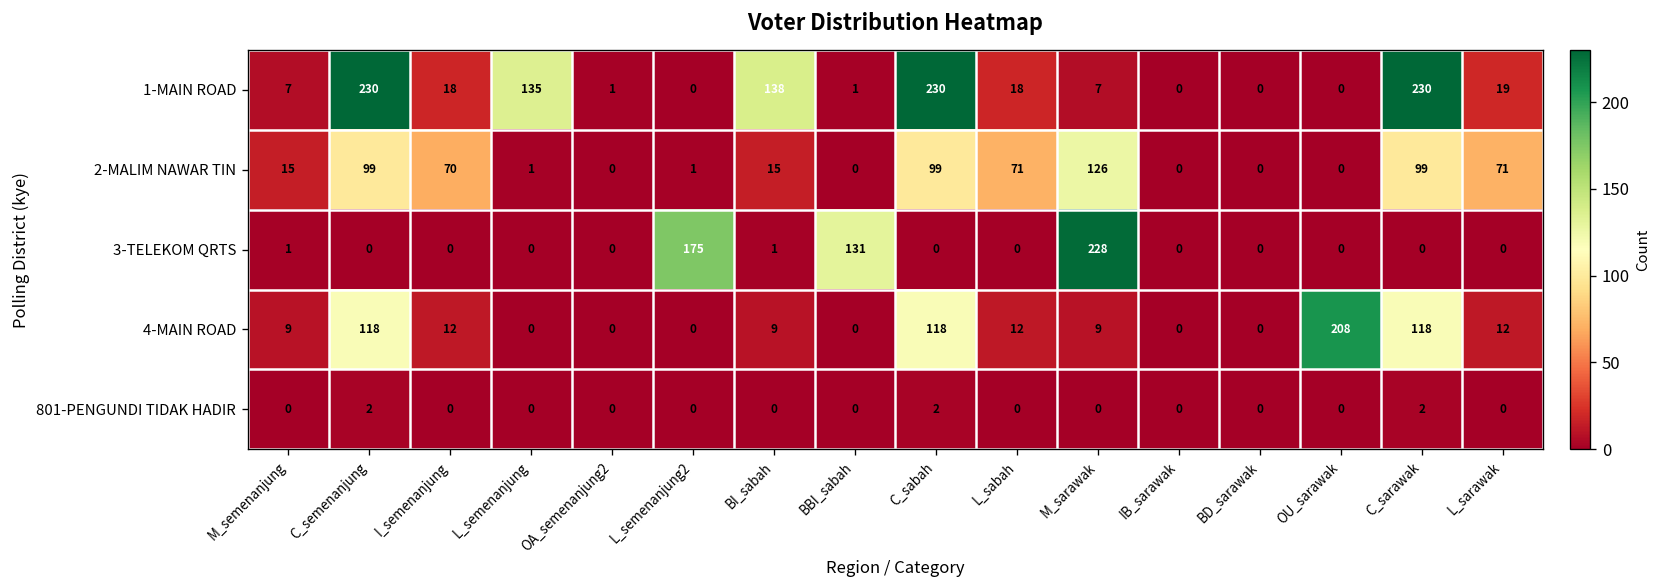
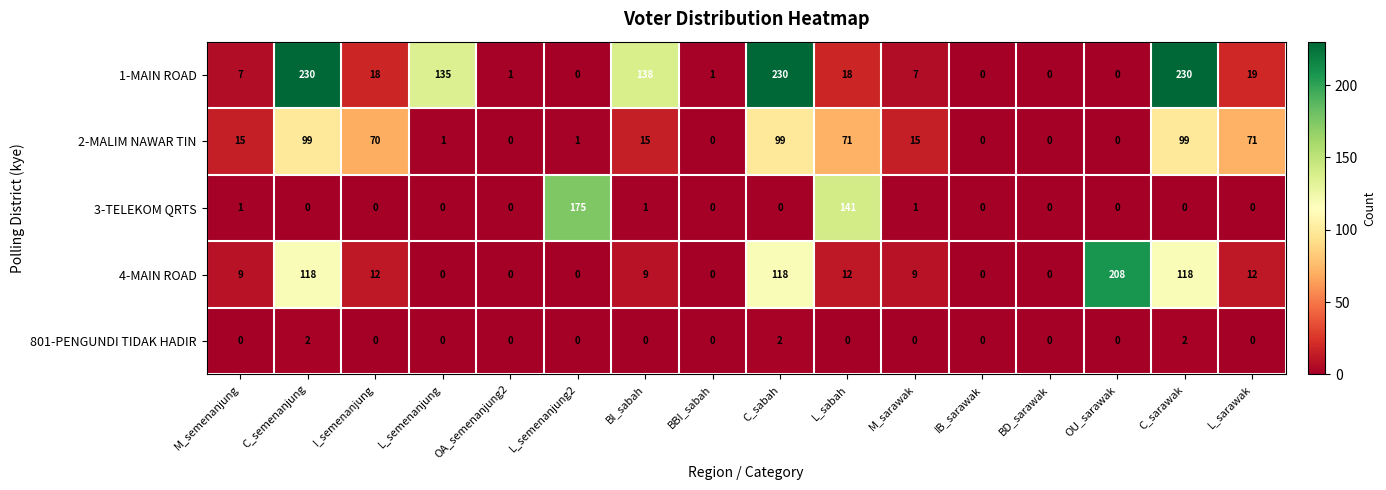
2-MALIM NAWAR TIN, M_sarawak: 126 -> 15
3-TELEKOM QRTS, BBI_sabah: 131 -> 0
3-TELEKOM QRTS, L_sabah: 0 -> 141
3-TELEKOM QRTS, M_sarawak: 228 -> 1
